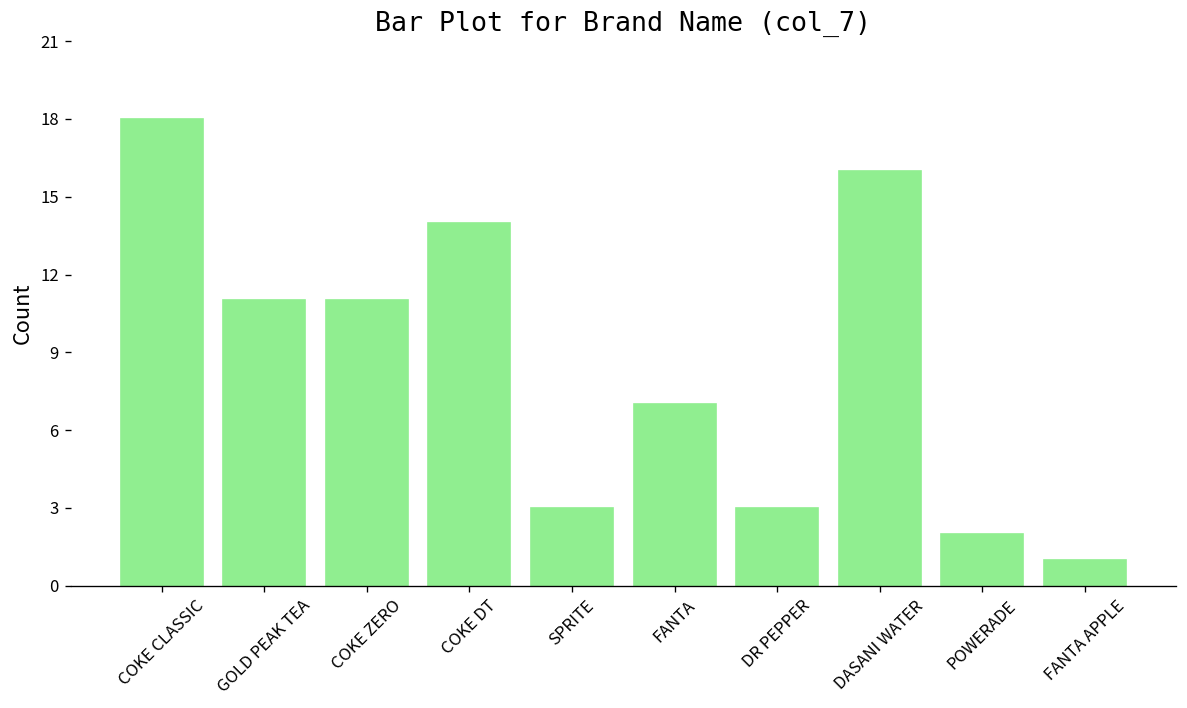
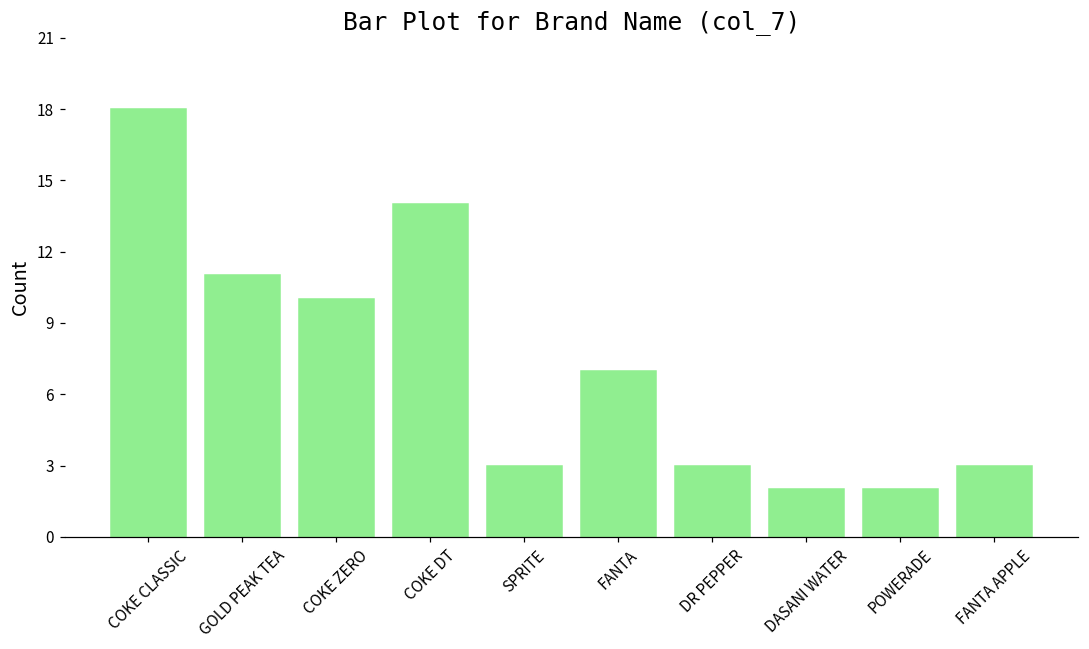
COKE ZERO: 11 -> 10
DASANI WATER: 16 -> 2
FANTA APPLE: 1 -> 3
